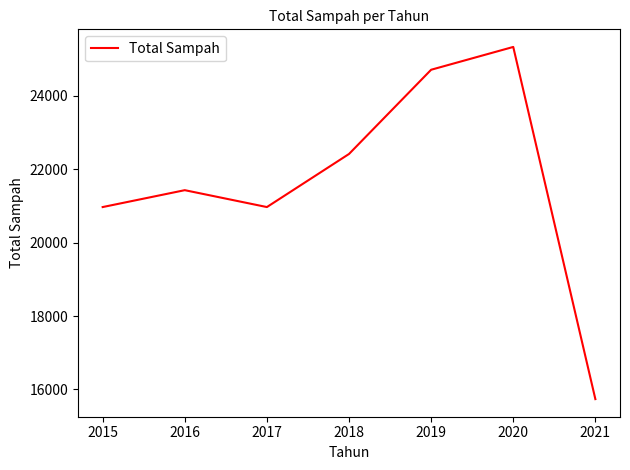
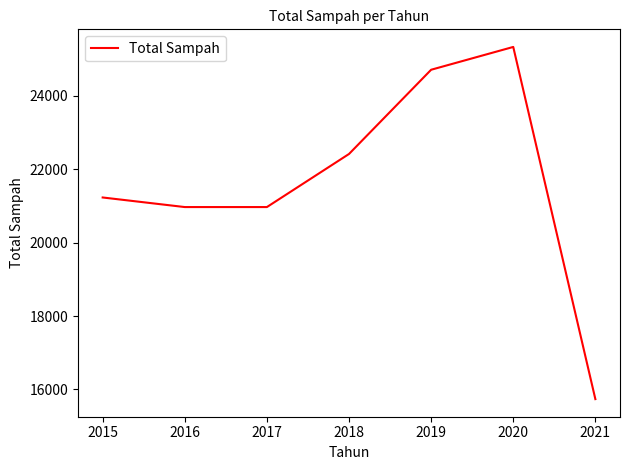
2015: 21000 -> 21200
2016: 21400 -> 21000
